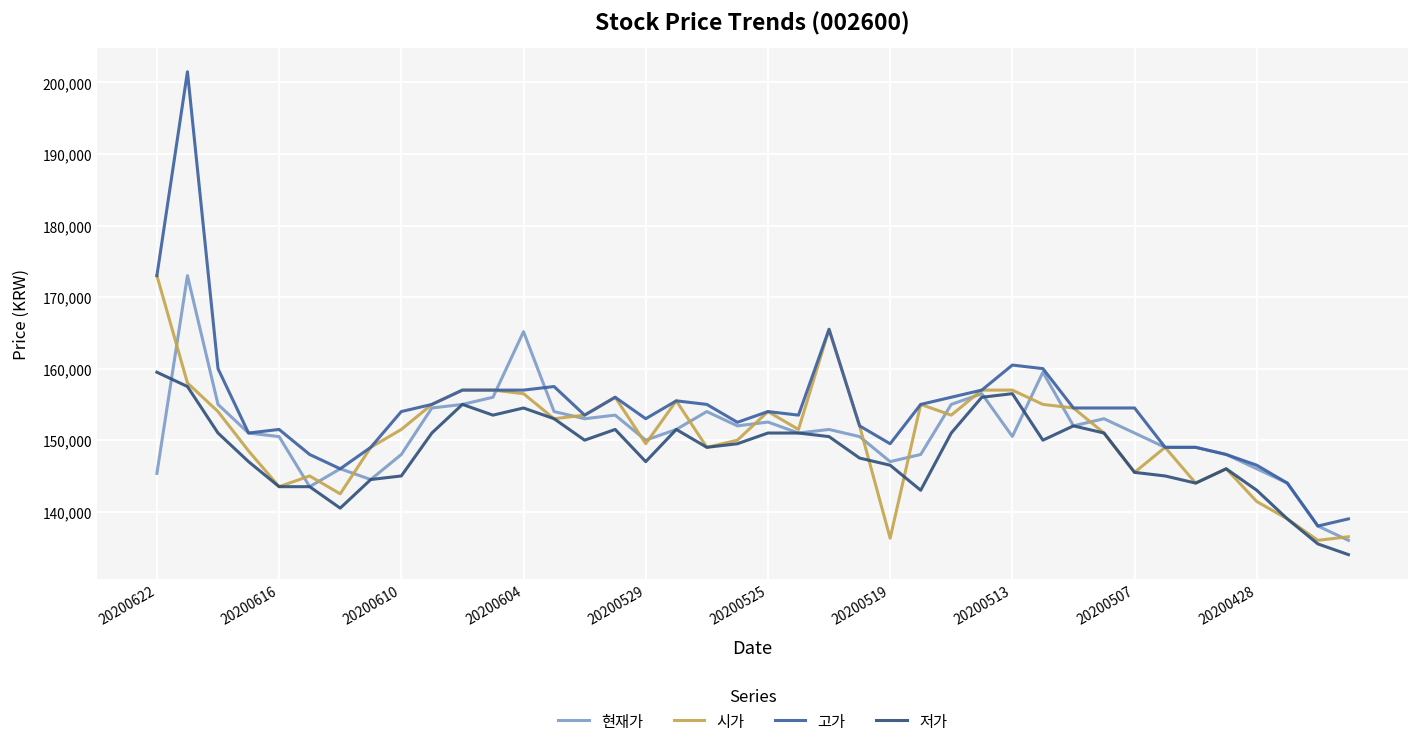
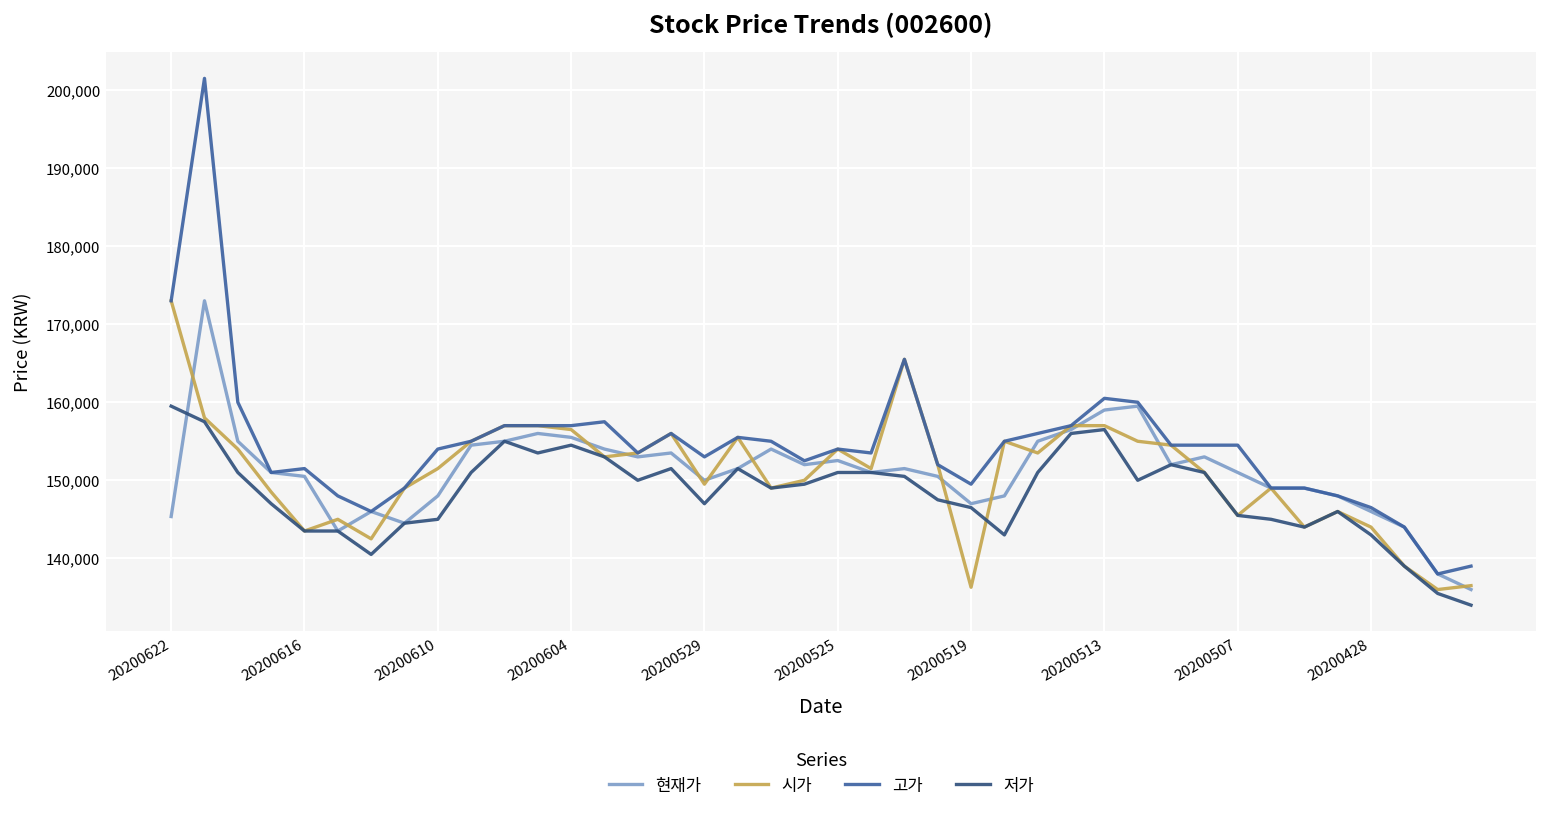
현재가, 20200604: 165,000 -> 156,000
현재가, 20200513: 151,000 -> 159,000
시가, 20200428: 141,000 -> 144,000
